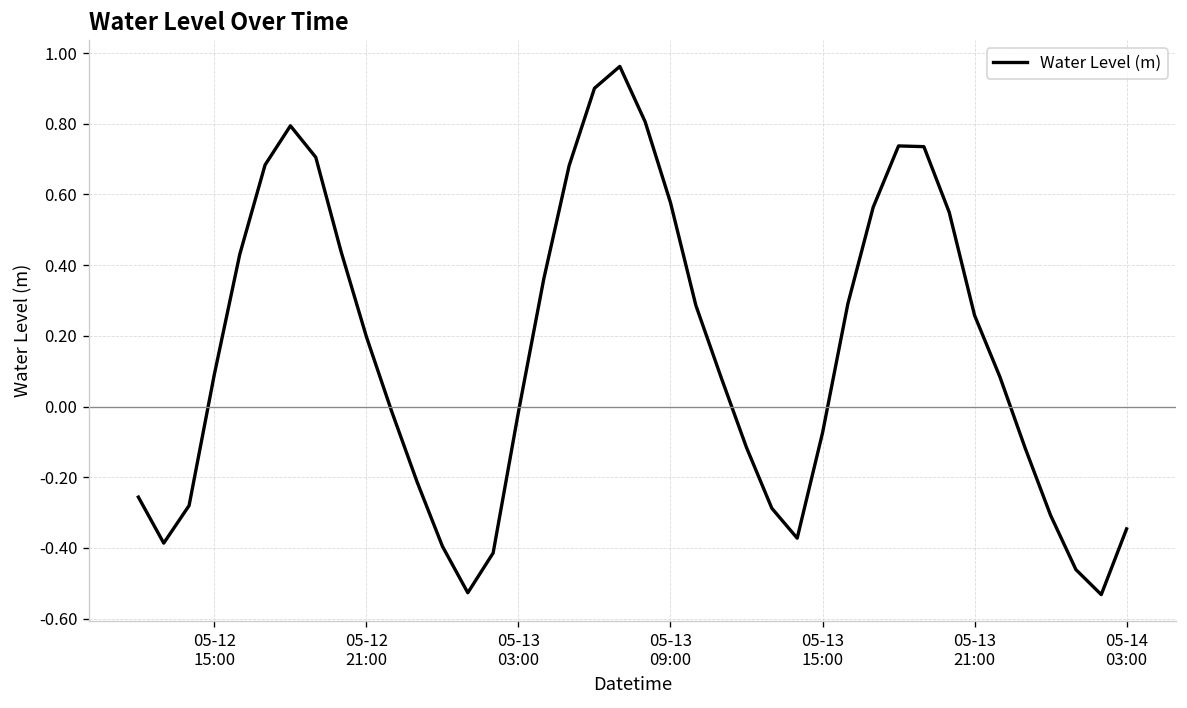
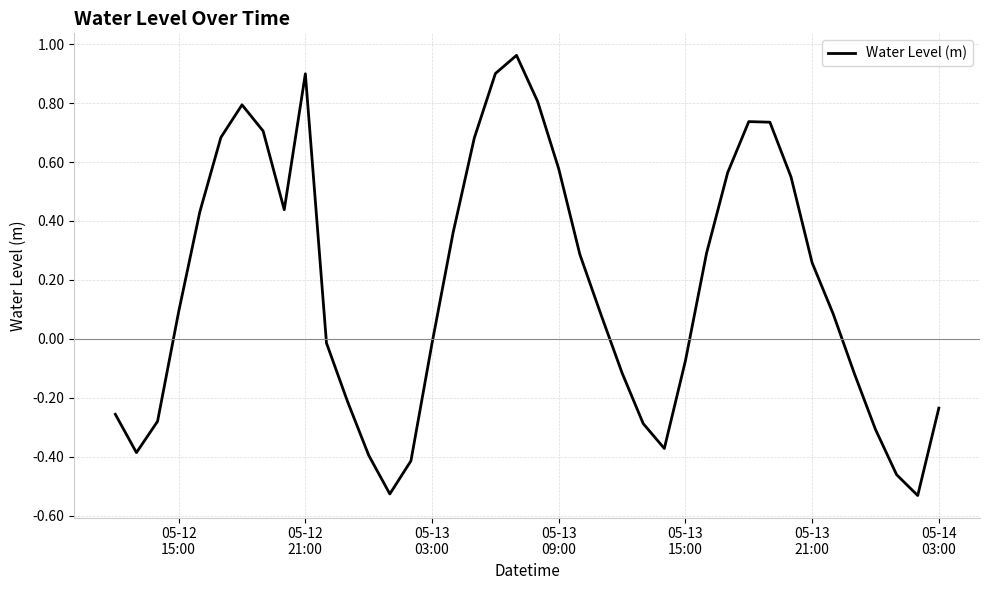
05-12 21:00: 0.20 -> 0.90
05-14 03:00: -0.35 -> -0.24
